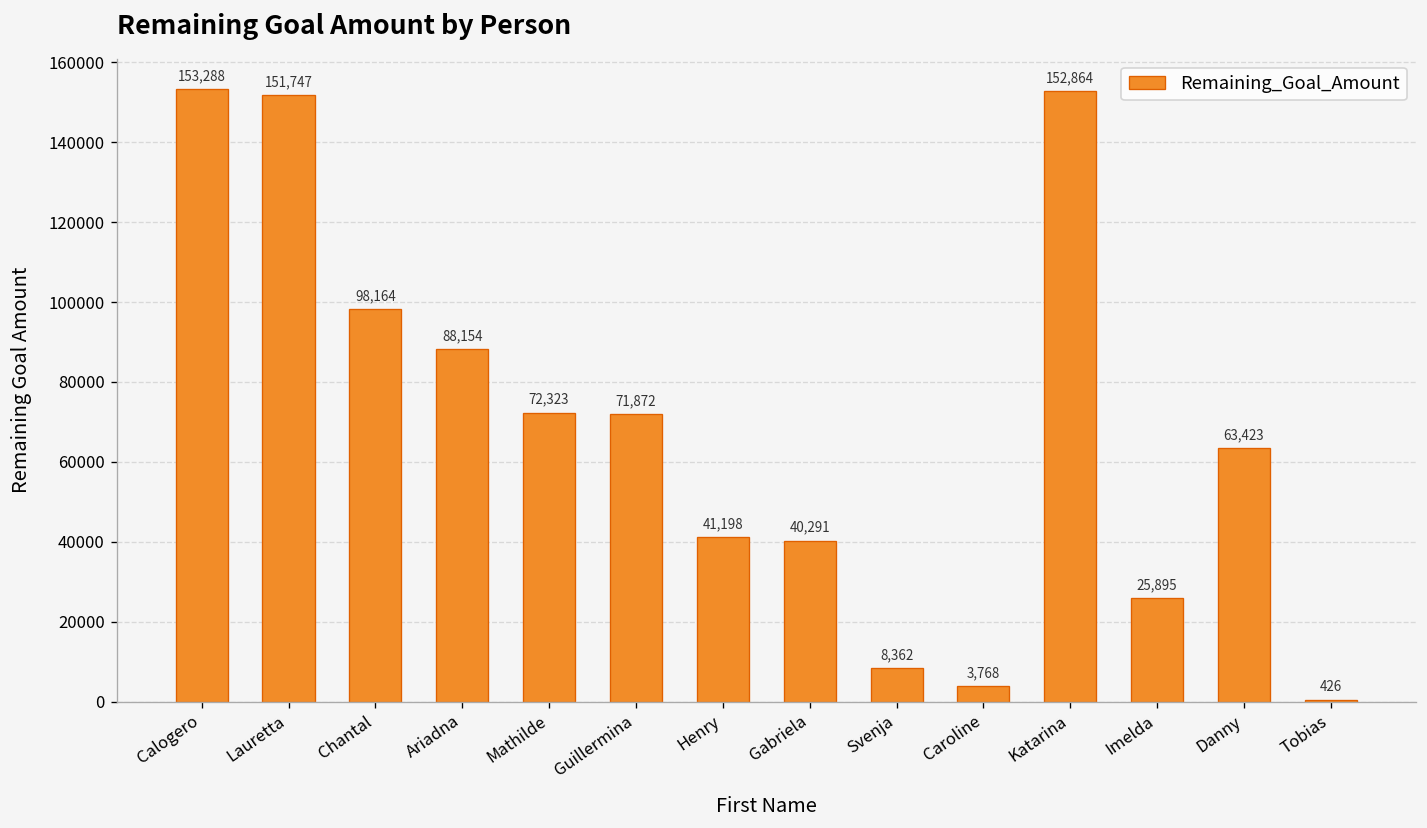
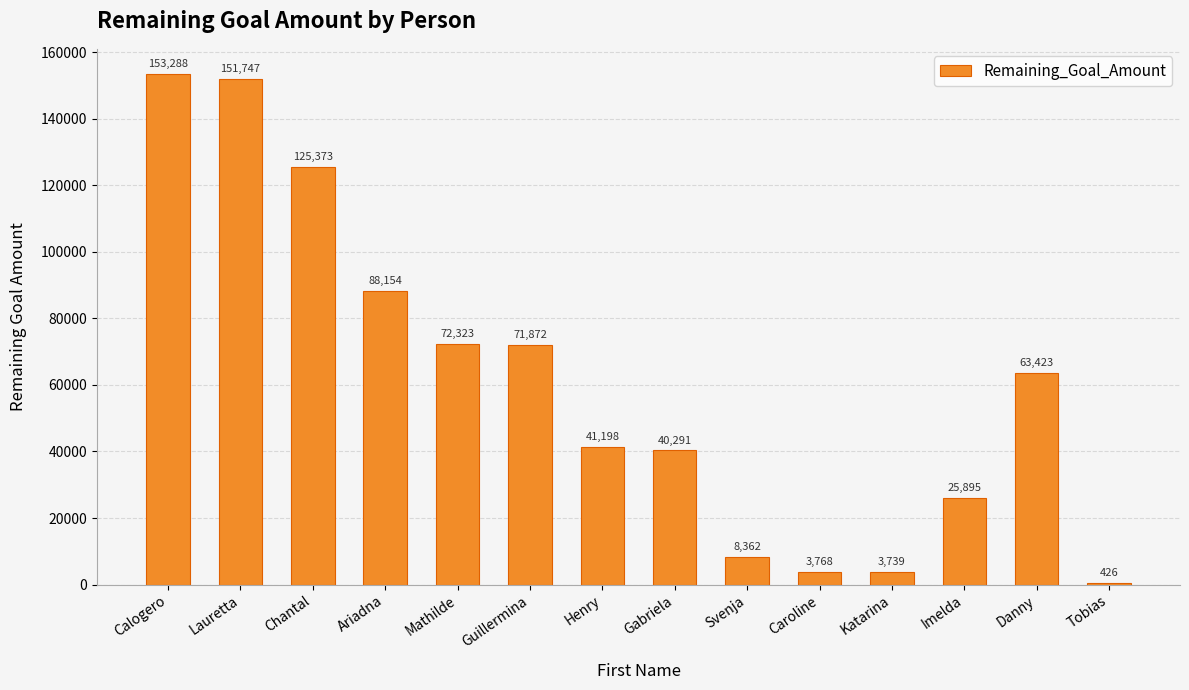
Chantal: 98,164 -> 125,373
Katarina: 152,864 -> 3,739
